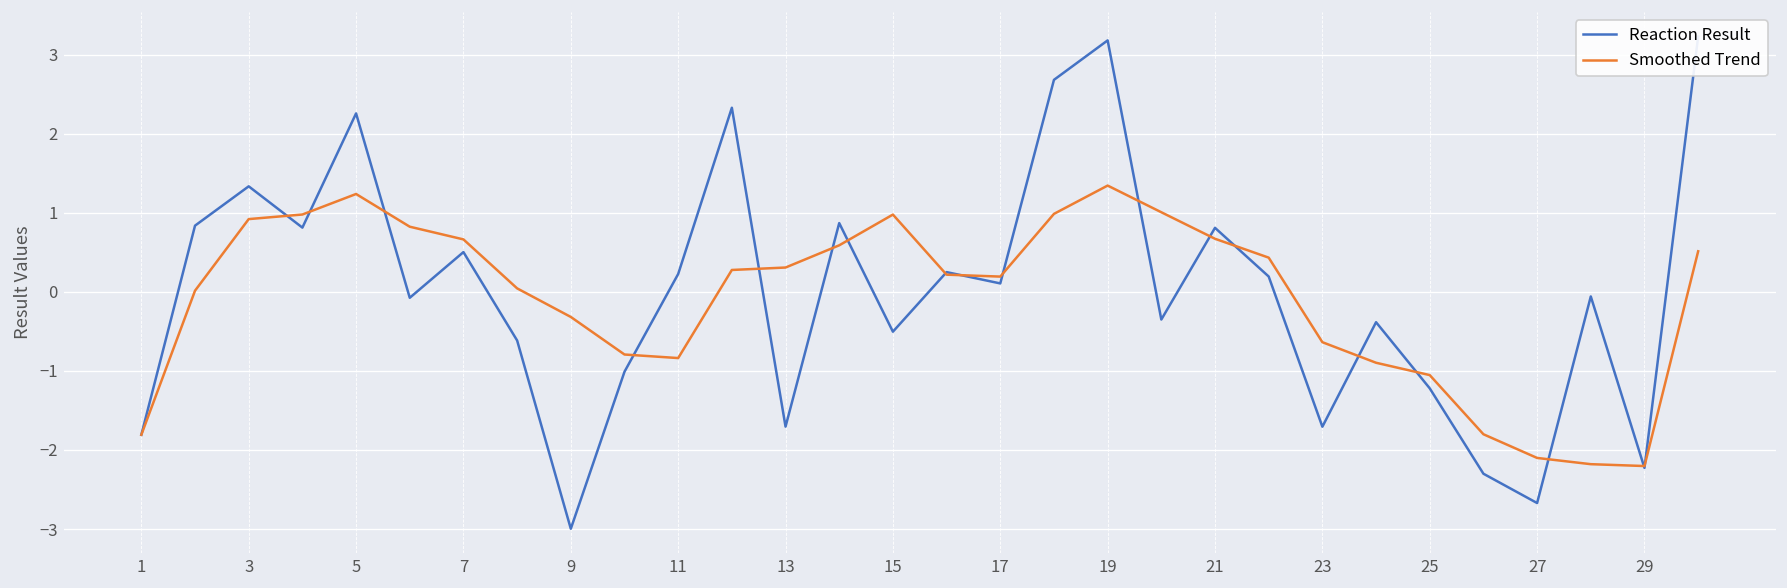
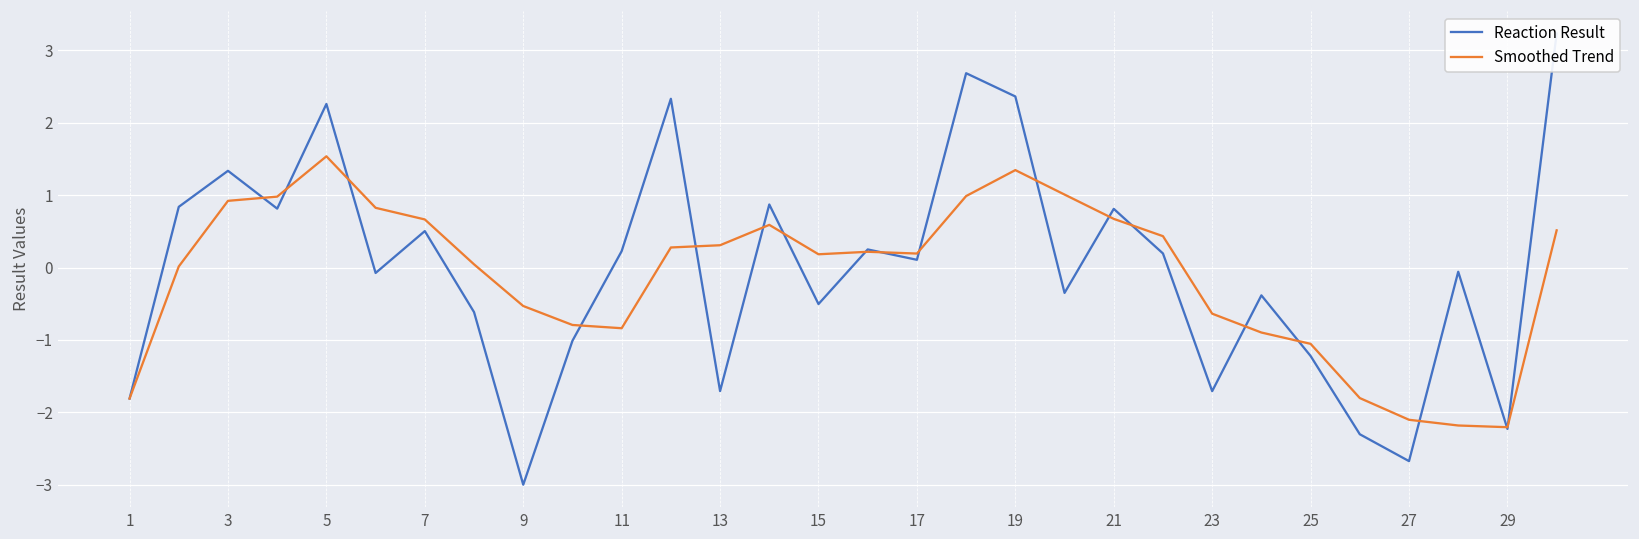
Smoothed Trend, 5: 1.2 -> 1.5
Smoothed Trend, 9: -0.3 -> -0.5
Smoothed Trend, 15: 1.0 -> 0.2
Reaction Result, 19: 3.2 -> 2.4
